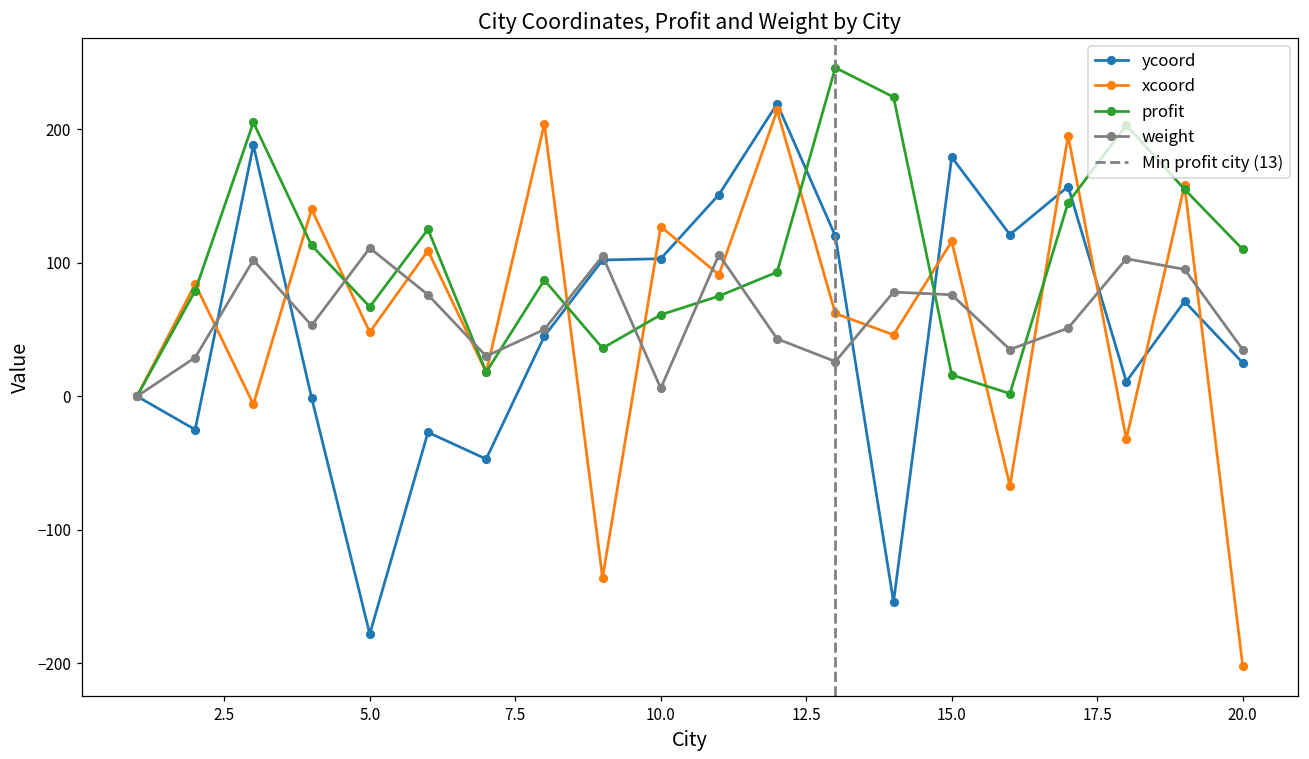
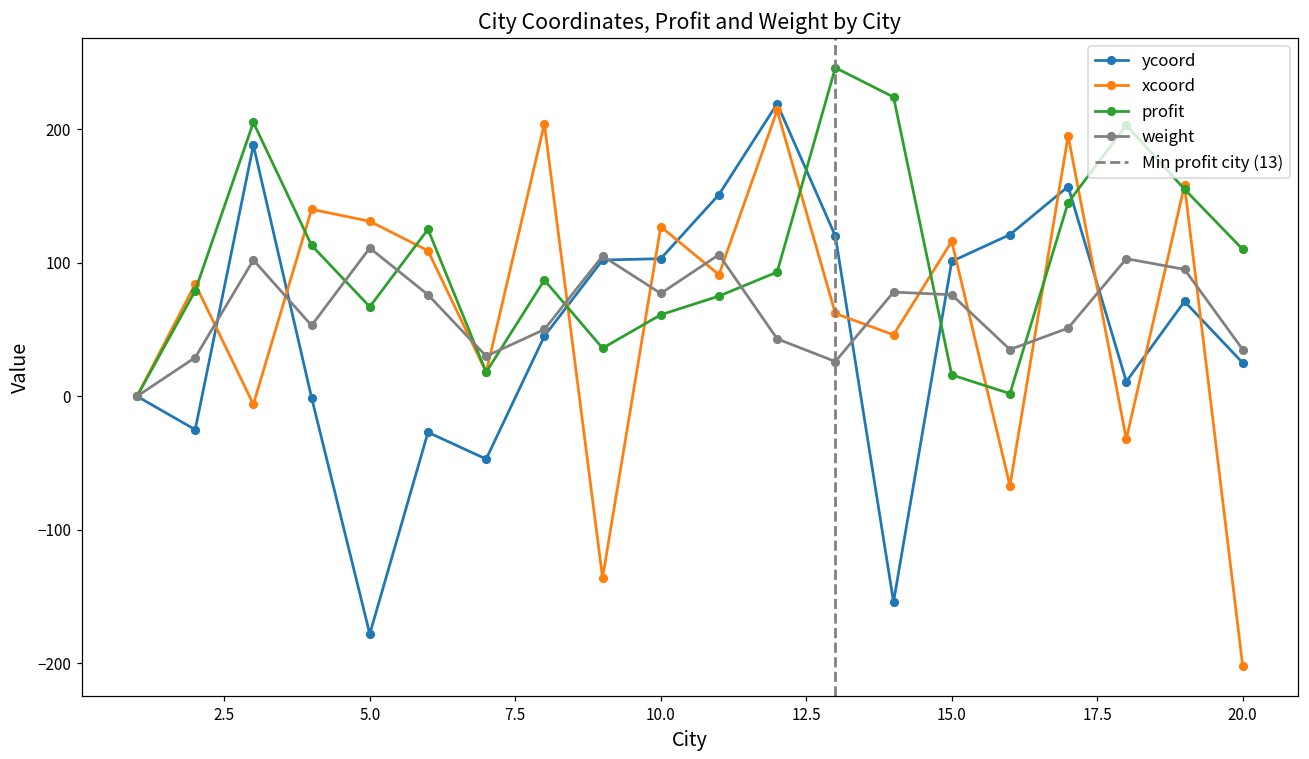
xcoord, 5.0: 48 -> 131
weight, 10.0: 6 -> 77
ycoord, 15.0: 179 -> 101
